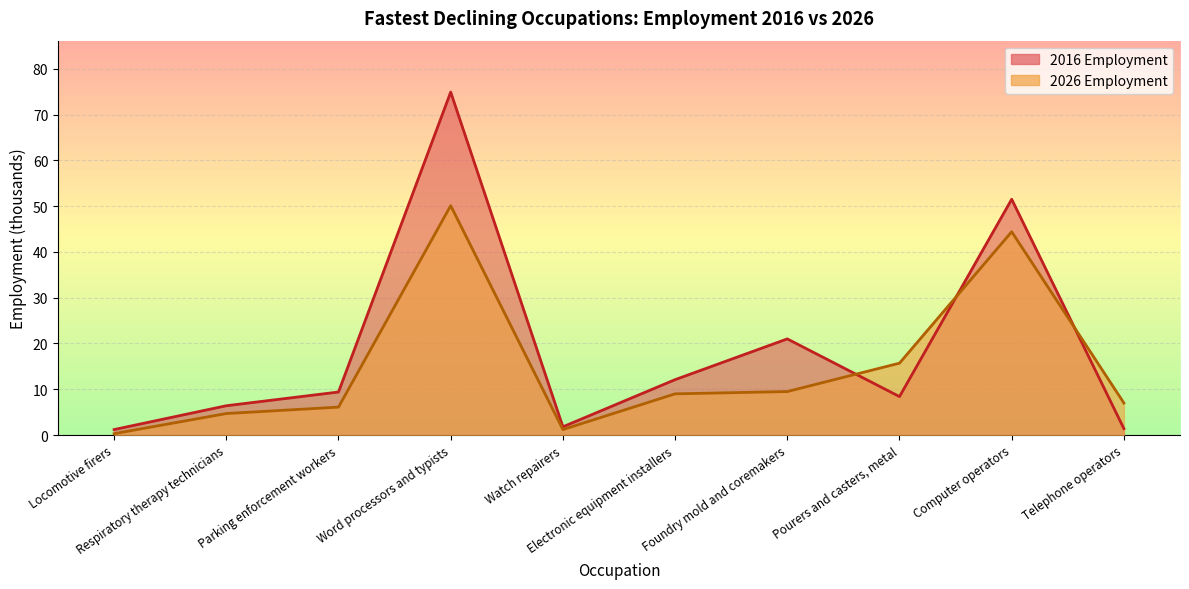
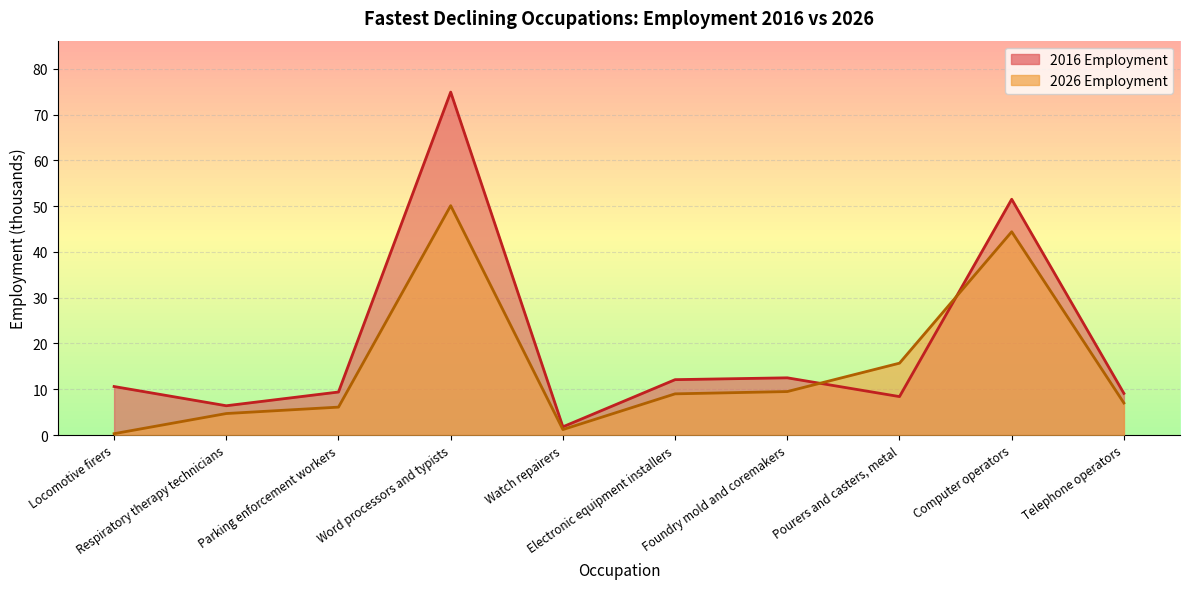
2016 Employment, Locomotive firers: 1 -> 11
2016 Employment, Foundry mold and coremakers: 21 -> 13
2016 Employment, Telephone operators: 1 -> 9
